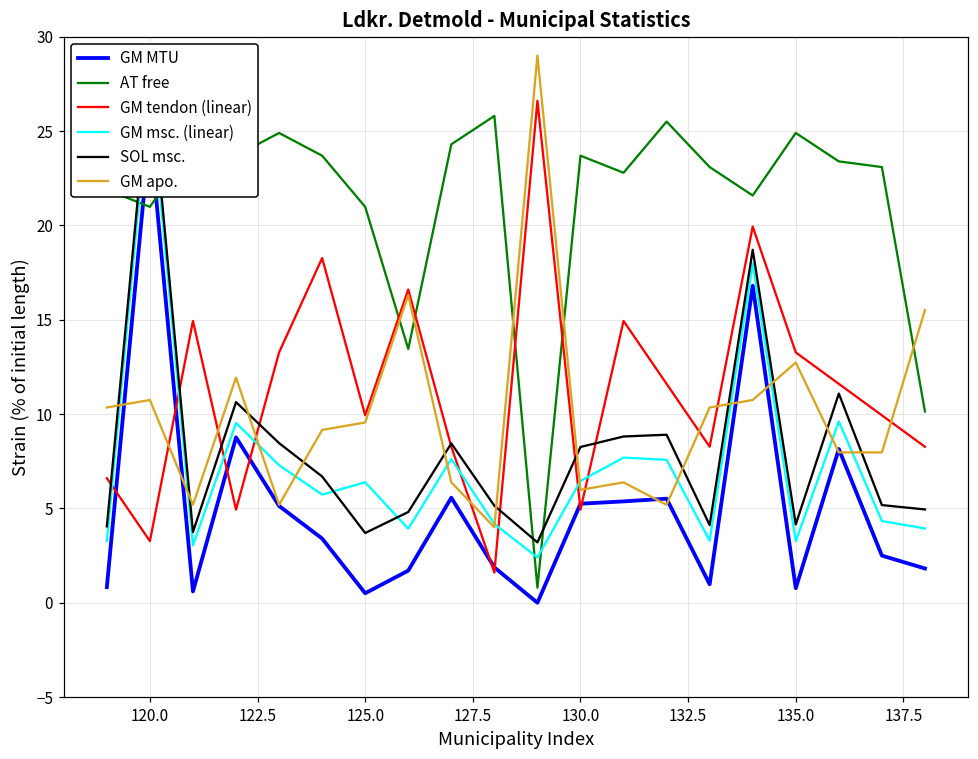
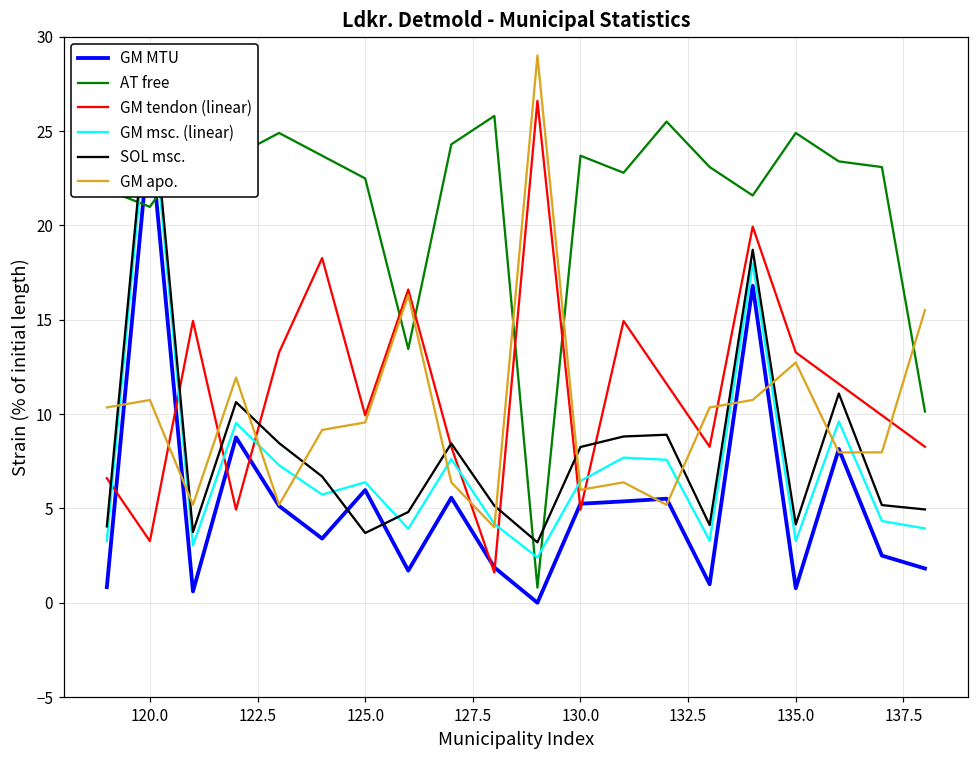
GM MTU, 125.0: 0.5 -> 6.0
AT free, 125.0: 21.0 -> 22.5
